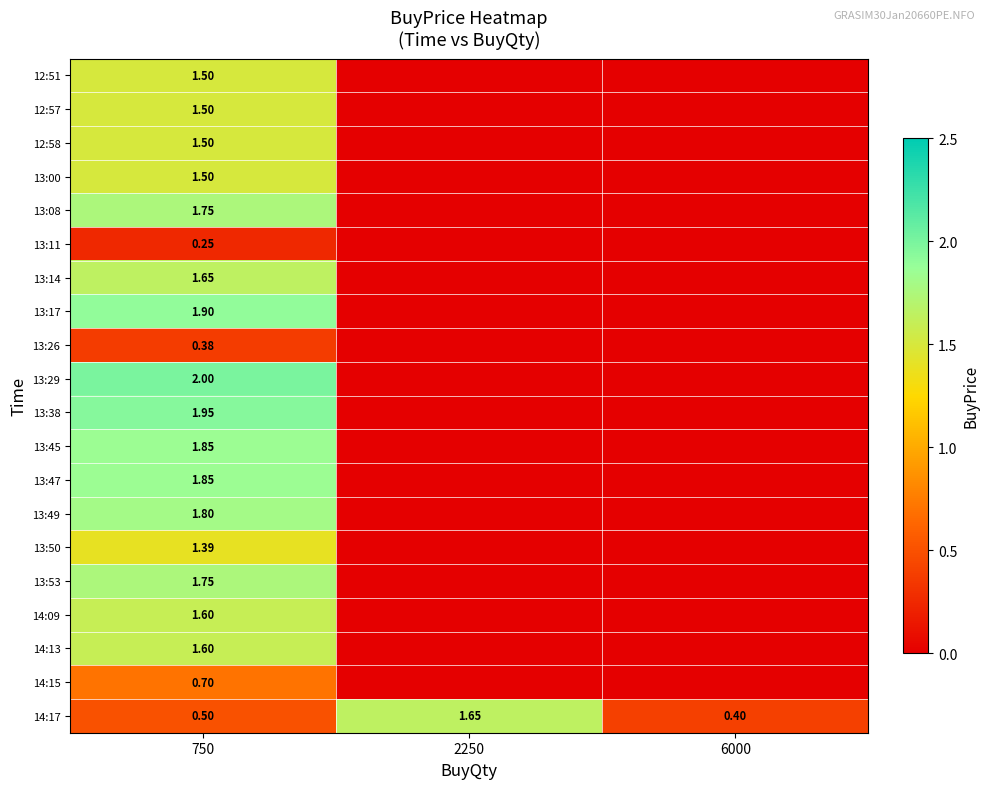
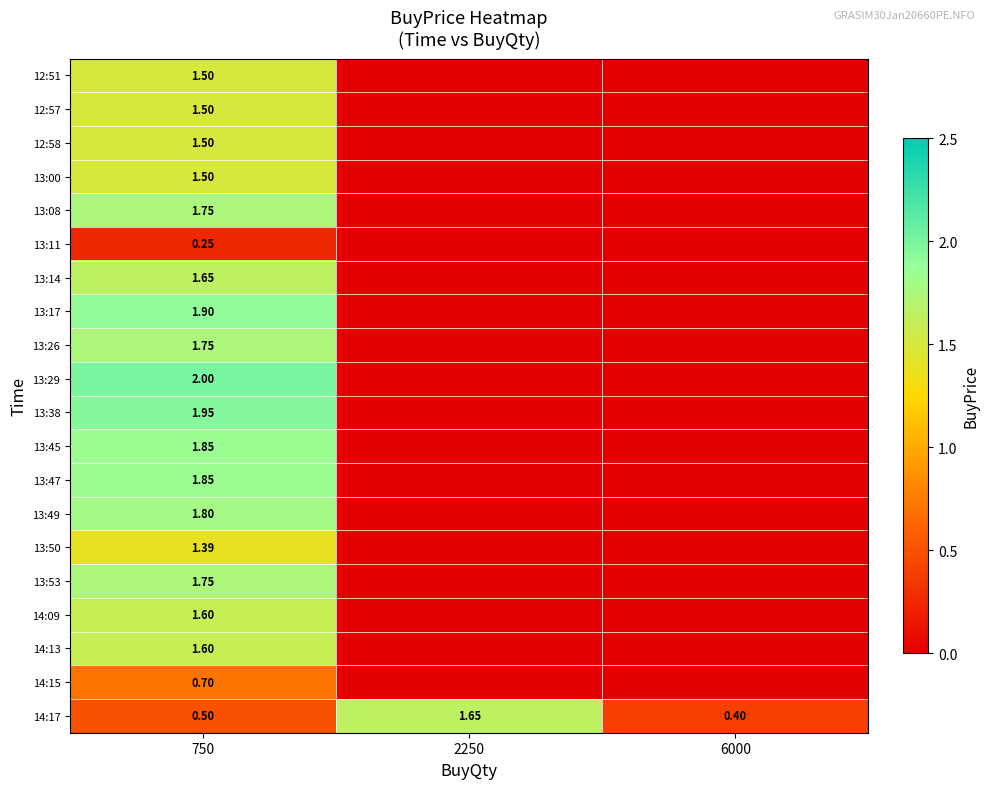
13:26, 750: 0.38 -> 1.75
